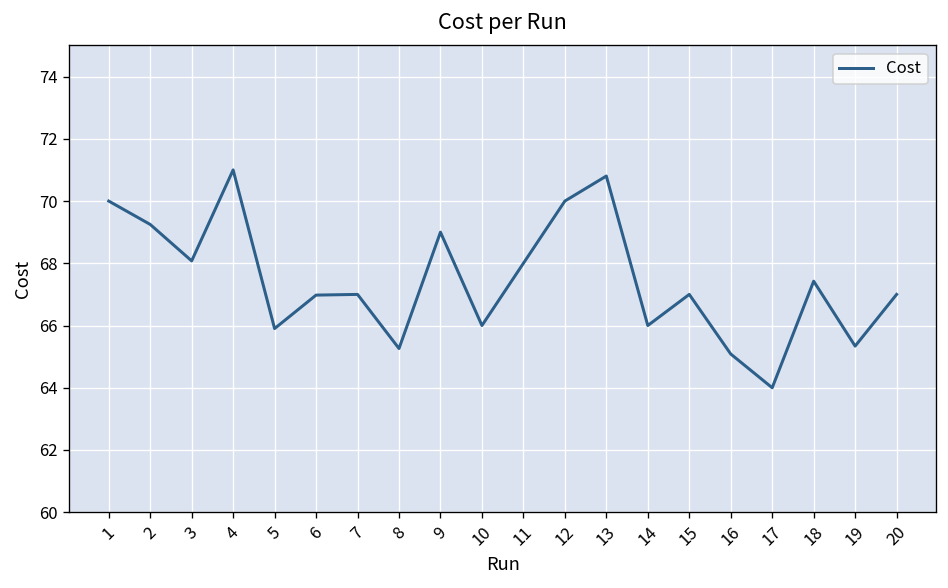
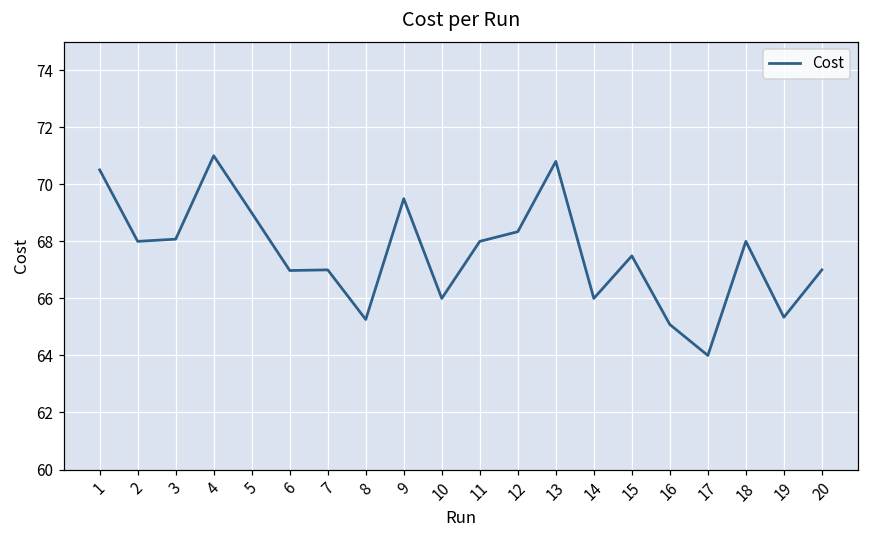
1: 70.0 -> 70.5
2: 69.2 -> 68.0
5: 65.9 -> 69.0
9: 69.0 -> 69.5
12: 70.0 -> 68.3
15: 67.0 -> 67.5
18: 67.4 -> 68.0
